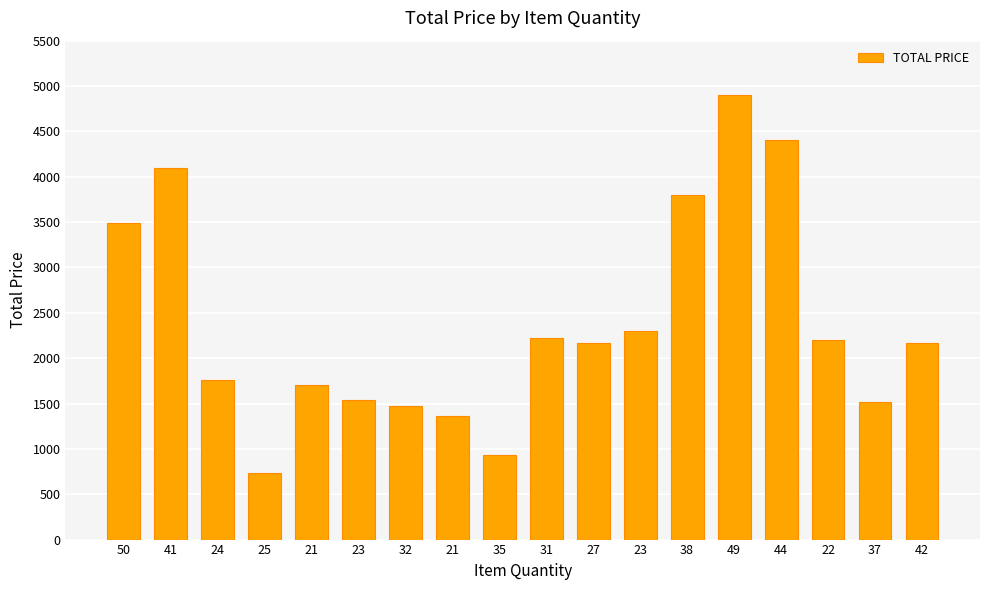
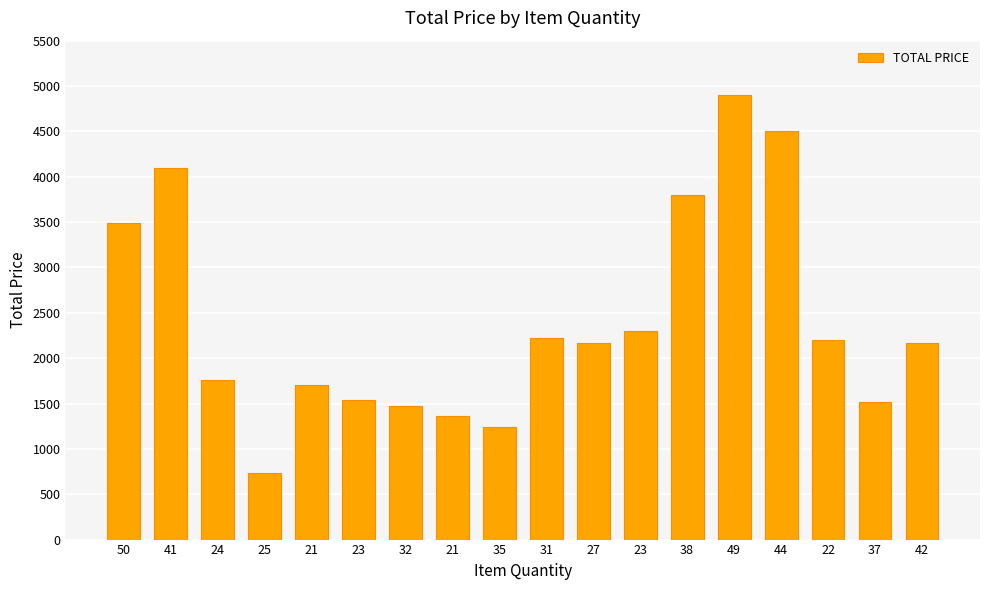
35: 900 -> 1200
44: 4400 -> 4500
